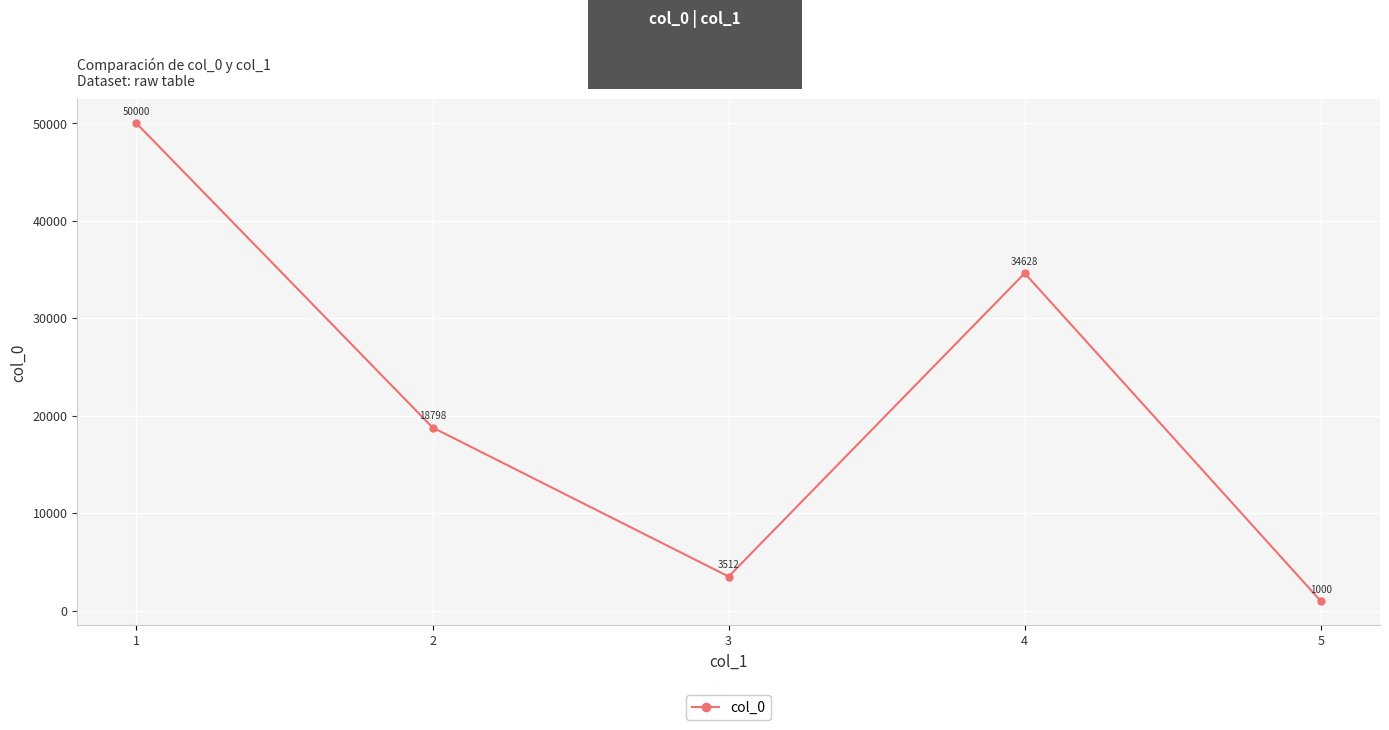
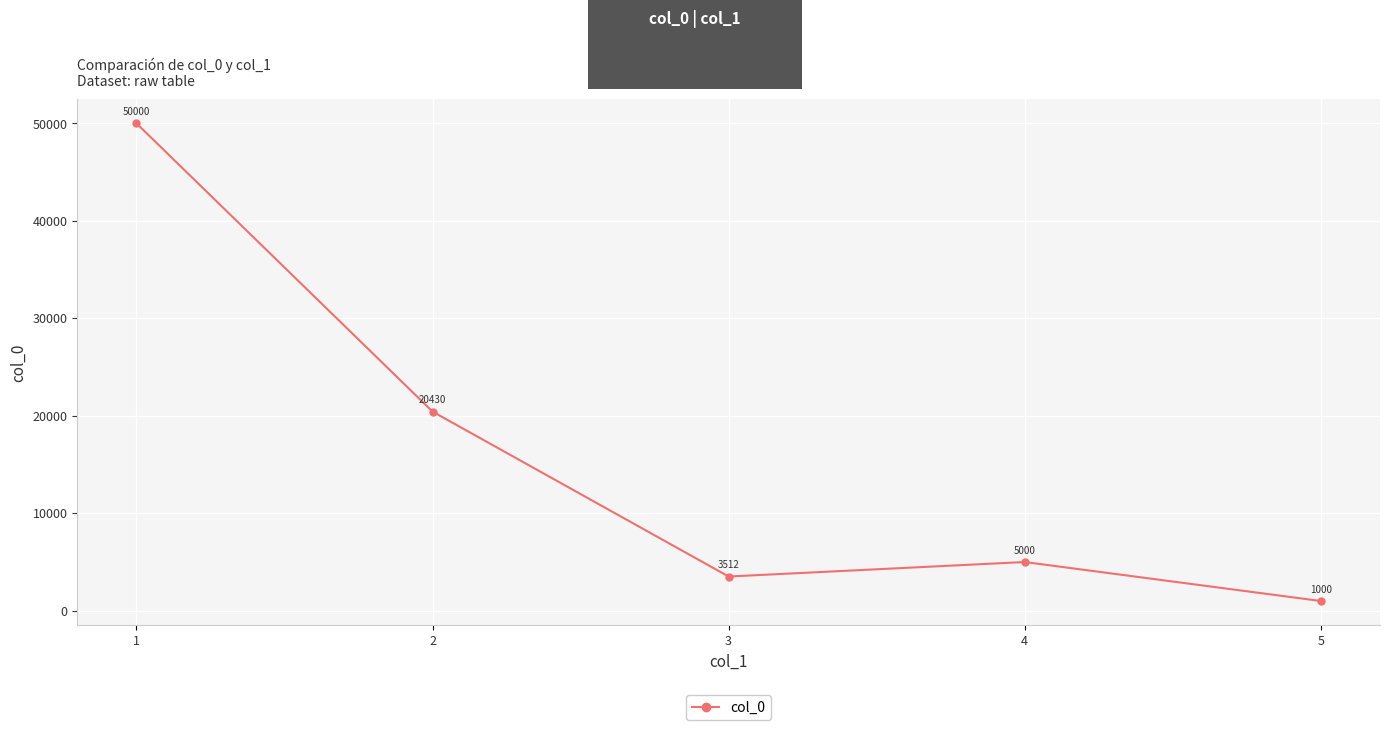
2: 18798 -> 20430
4: 34628 -> 5000
